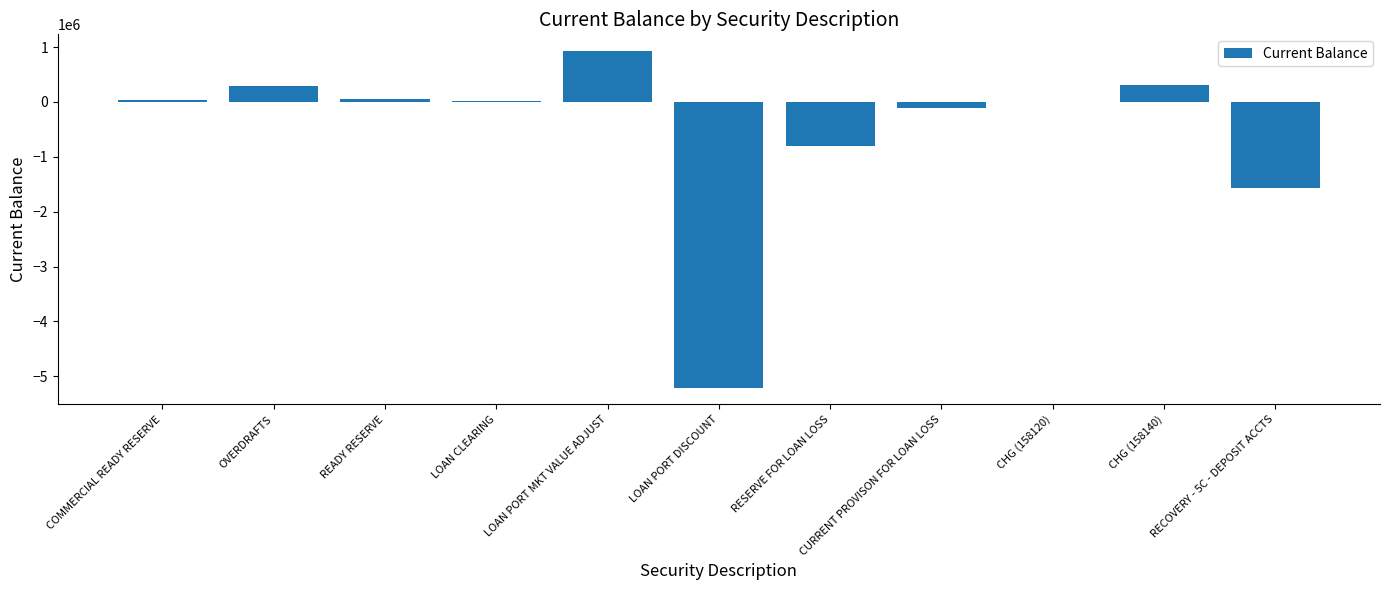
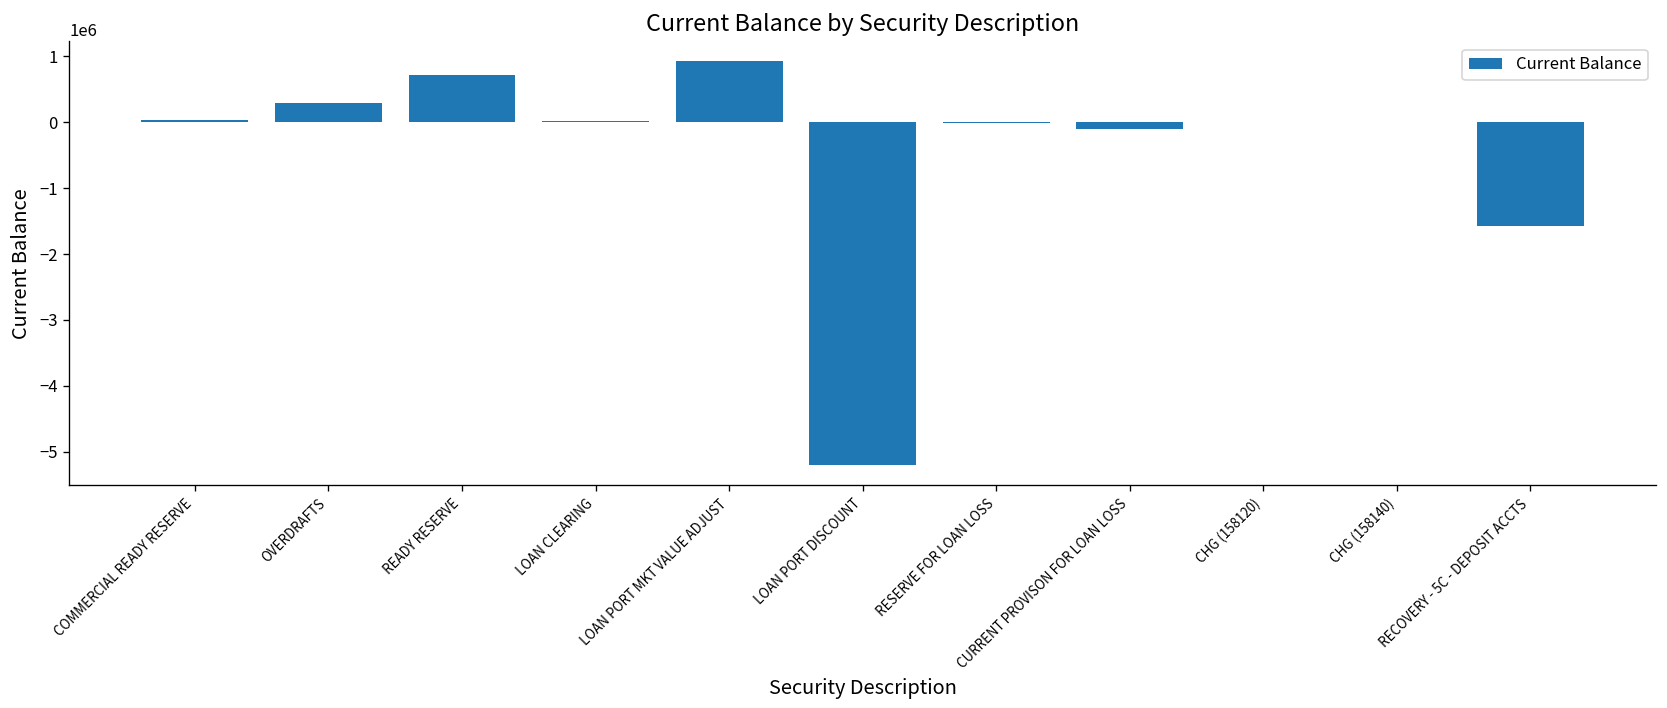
READY RESERVE: 100000 -> 700000
RESERVE FOR LOAN LOSS: -800000 -> 0
CHG (158140): 300000 -> 0
